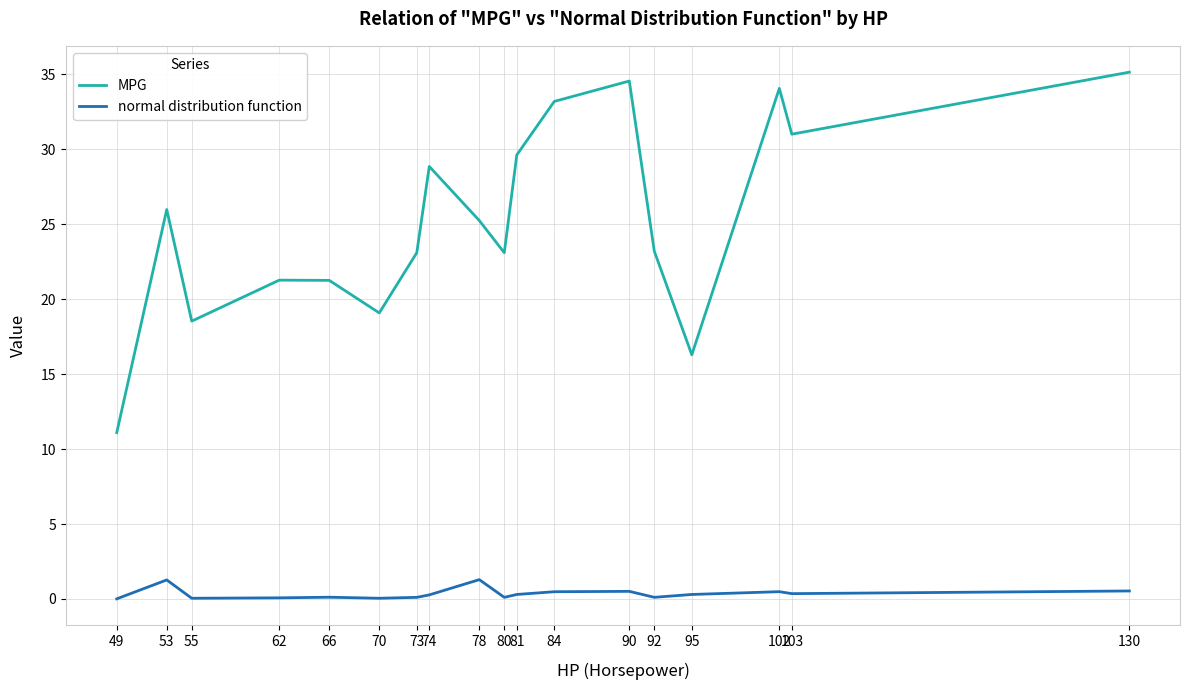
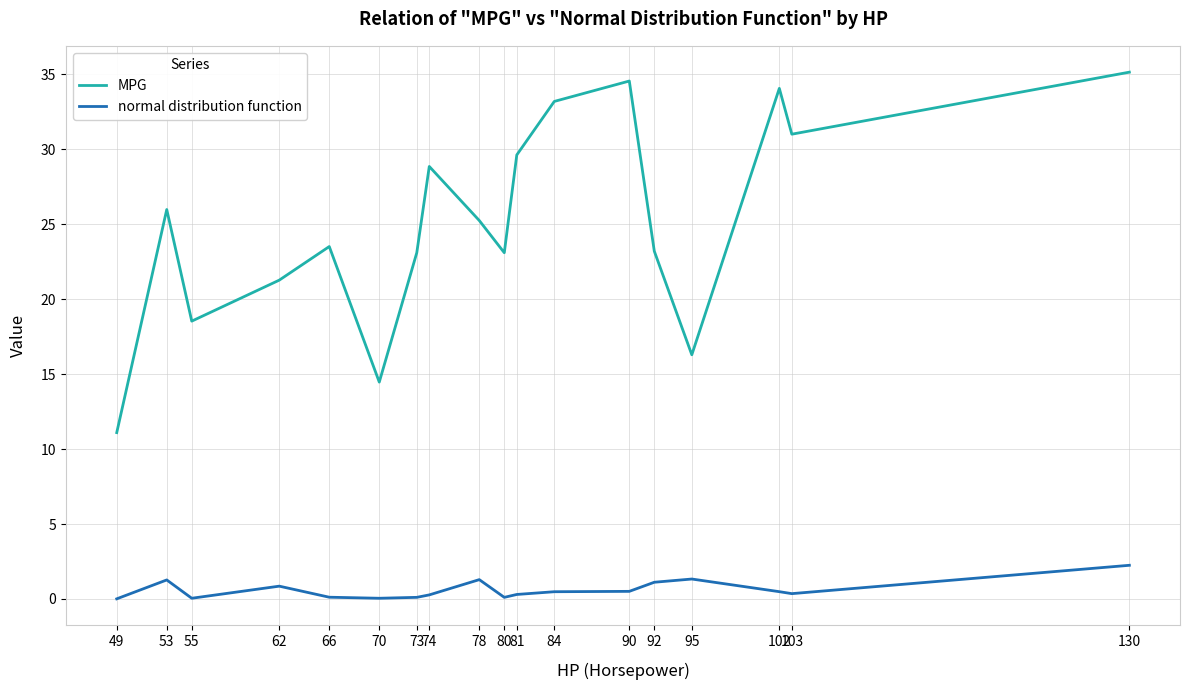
normal distribution function, 62: 0.1 -> 0.9
MPG, 66: 21.3 -> 23.5
MPG, 70: 19.1 -> 14.5
normal distribution function, 92: 0.1 -> 1.1
normal distribution function, 95: 0.3 -> 1.3
normal distribution function, 130: 0.5 -> 2.2
